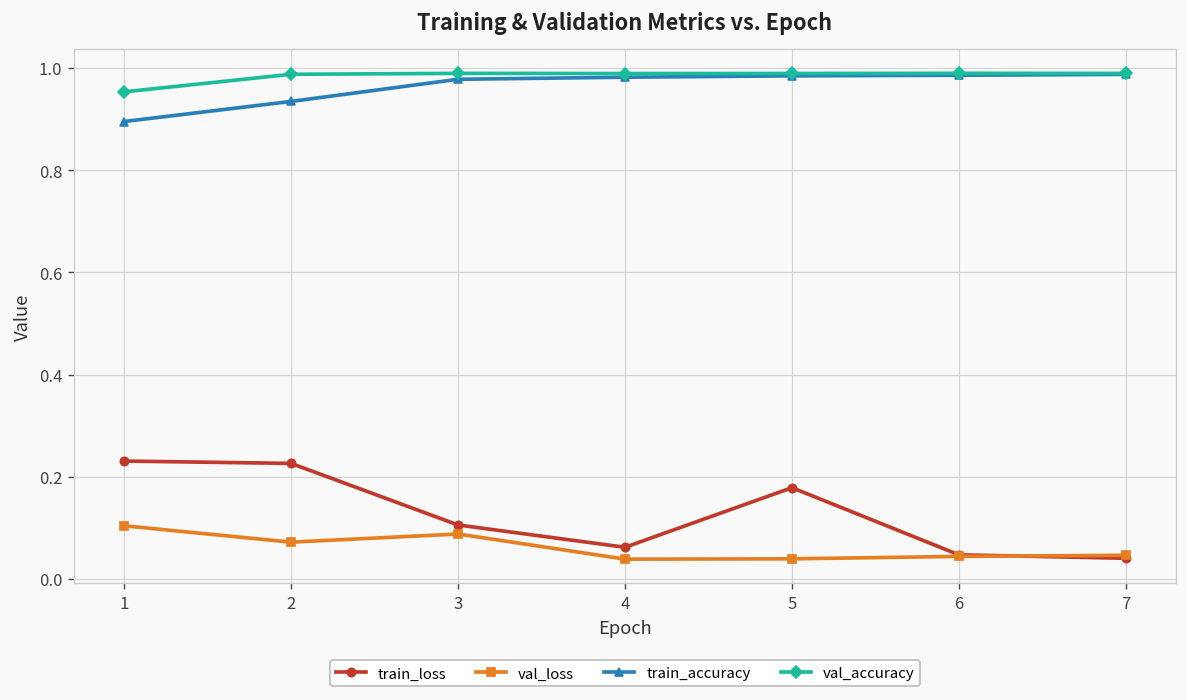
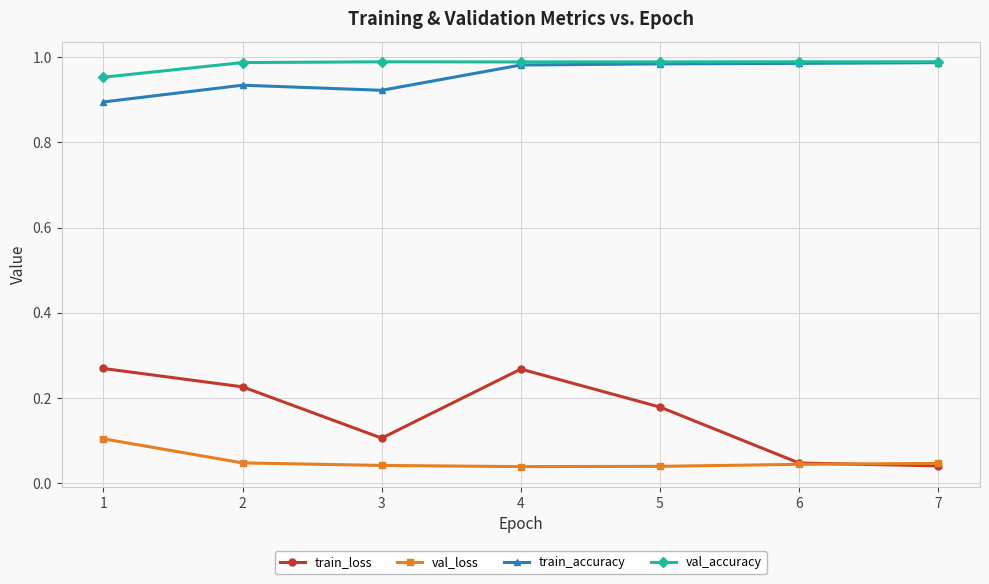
train_loss, 1: 0.23 -> 0.27
val_loss, 2: 0.07 -> 0.05
val_loss, 3: 0.09 -> 0.04
train_accuracy, 3: 0.98 -> 0.92
train_loss, 4: 0.06 -> 0.27
